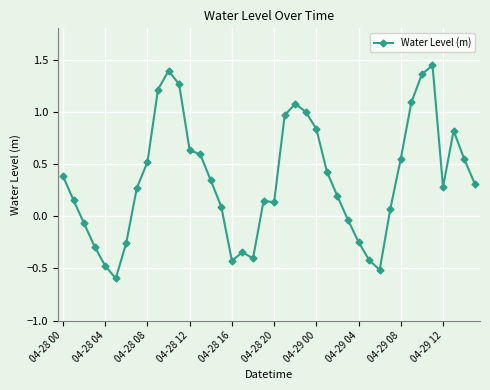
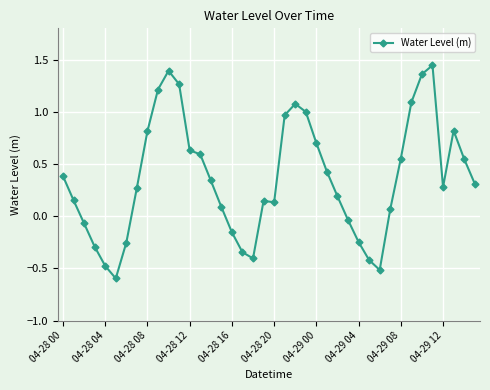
04-28 08: 0.52 -> 0.81
04-28 16: -0.43 -> -0.15
04-29 00: 0.84 -> 0.70
